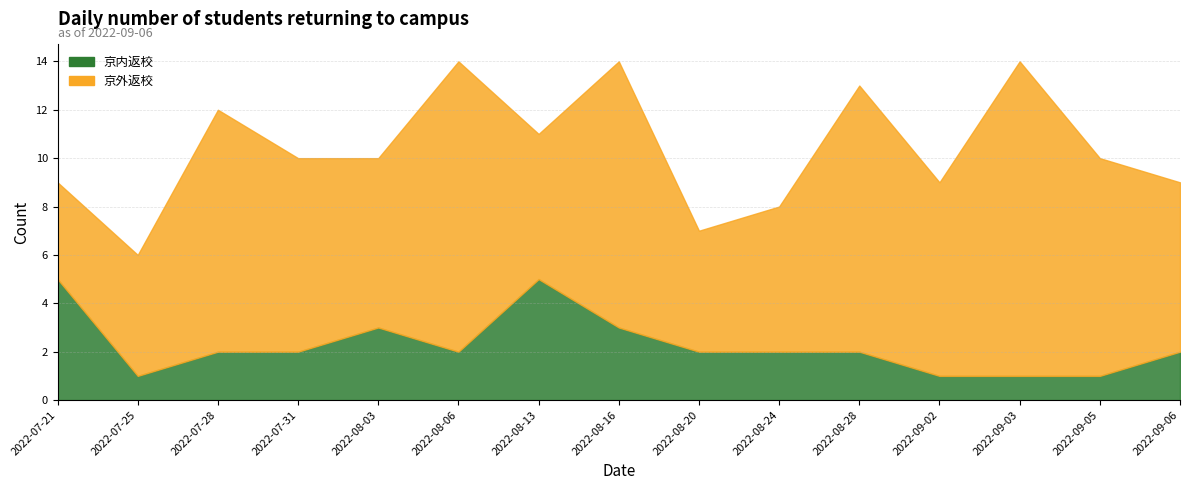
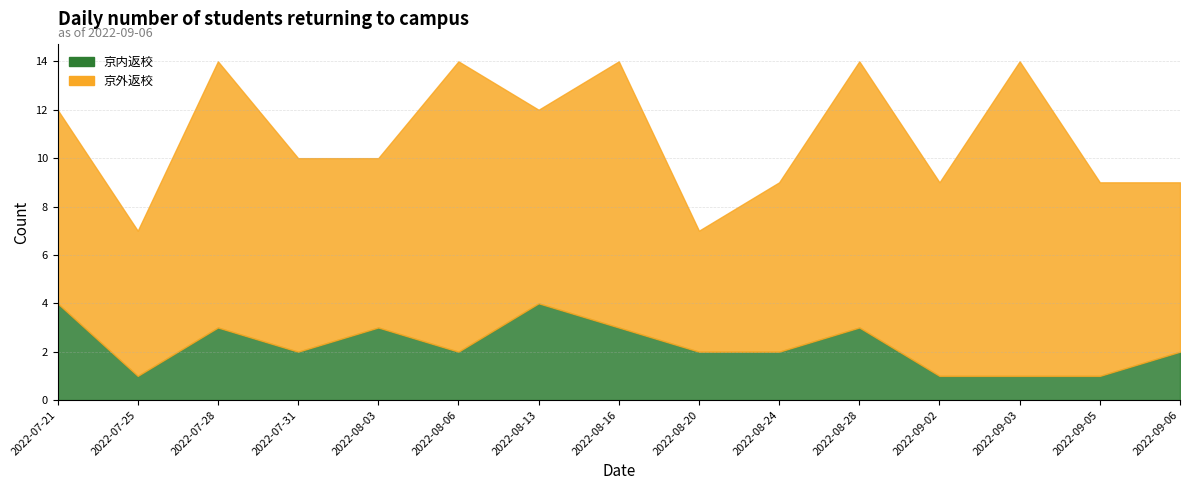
京内返校, 2022-07-21: 5 -> 4
京外返校, 2022-07-21: 4 -> 8
京外返校, 2022-07-25: 5 -> 6
京内返校, 2022-07-28: 2 -> 3
京外返校, 2022-07-28: 10 -> 11
京内返校, 2022-08-13: 5 -> 4
京外返校, 2022-08-13: 6 -> 8
京外返校, 2022-08-24: 6 -> 7
京内返校, 2022-08-28: 2 -> 3
京外返校, 2022-09-05: 9 -> 8
